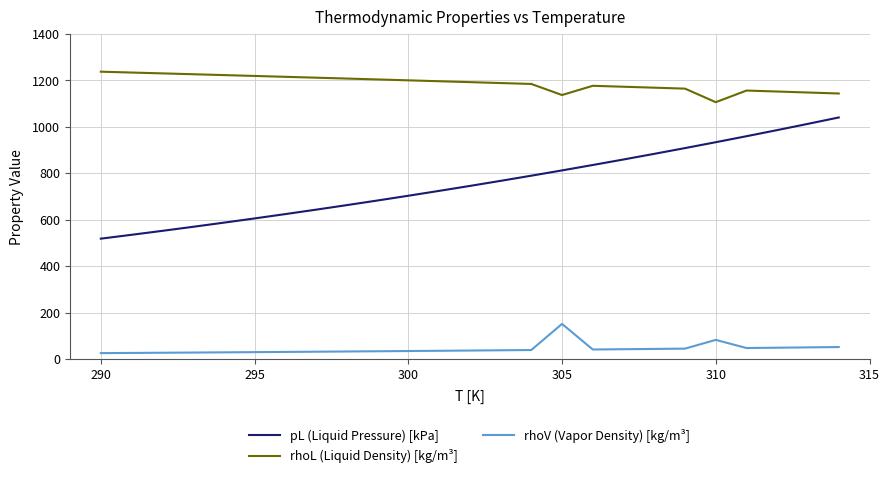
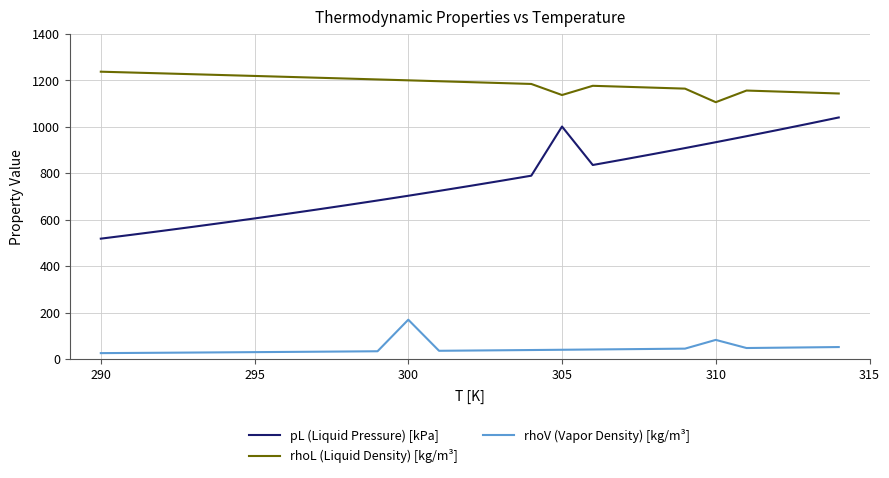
rhoV (Vapor Density) [kg/m³], 300: 30 -> 170
pL (Liquid Pressure) [kPa], 305: 810 -> 1000
rhoV (Vapor Density) [kg/m³], 305: 150 -> 40
